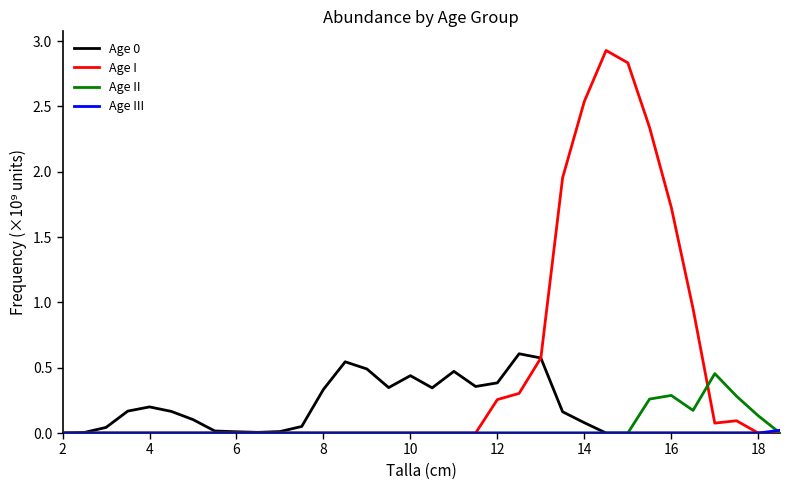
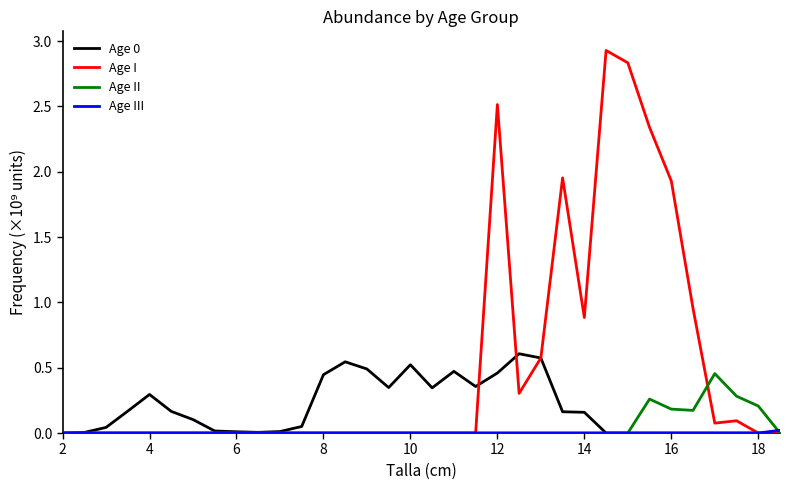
Age 0, 4: 0.20 -> 0.30
Age 0, 8: 0.33 -> 0.45
Age 0, 10: 0.44 -> 0.52
Age 0, 12: 0.38 -> 0.46
Age I, 12: 0.26 -> 2.51
Age 0, 14: 0.08 -> 0.16
Age I, 14: 2.54 -> 0.88
Age I, 16: 1.73 -> 1.93
Age II, 16: 0.29 -> 0.18
Age II, 18: 0.13 -> 0.21
